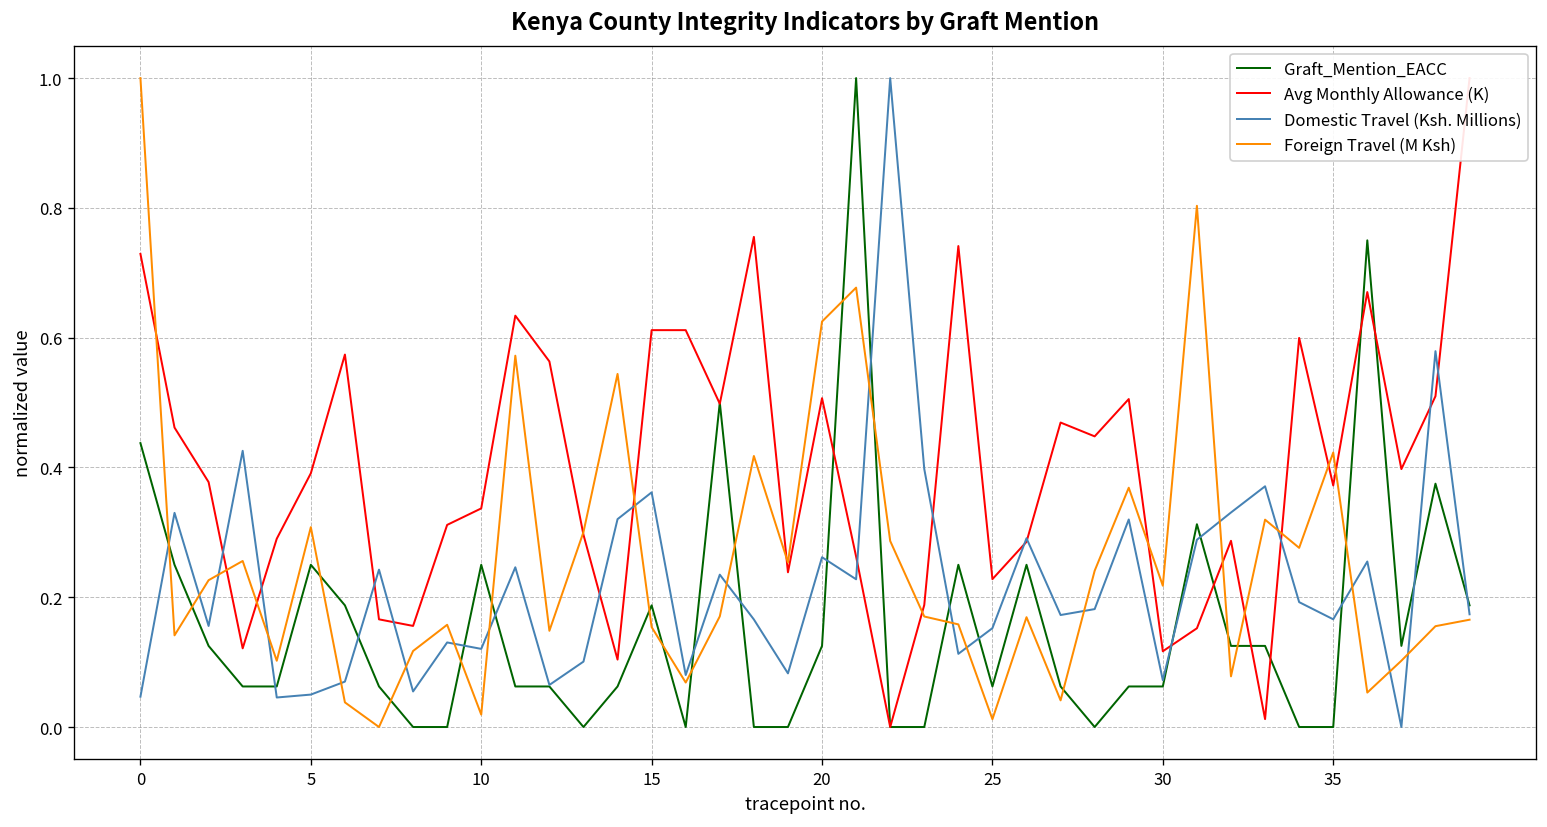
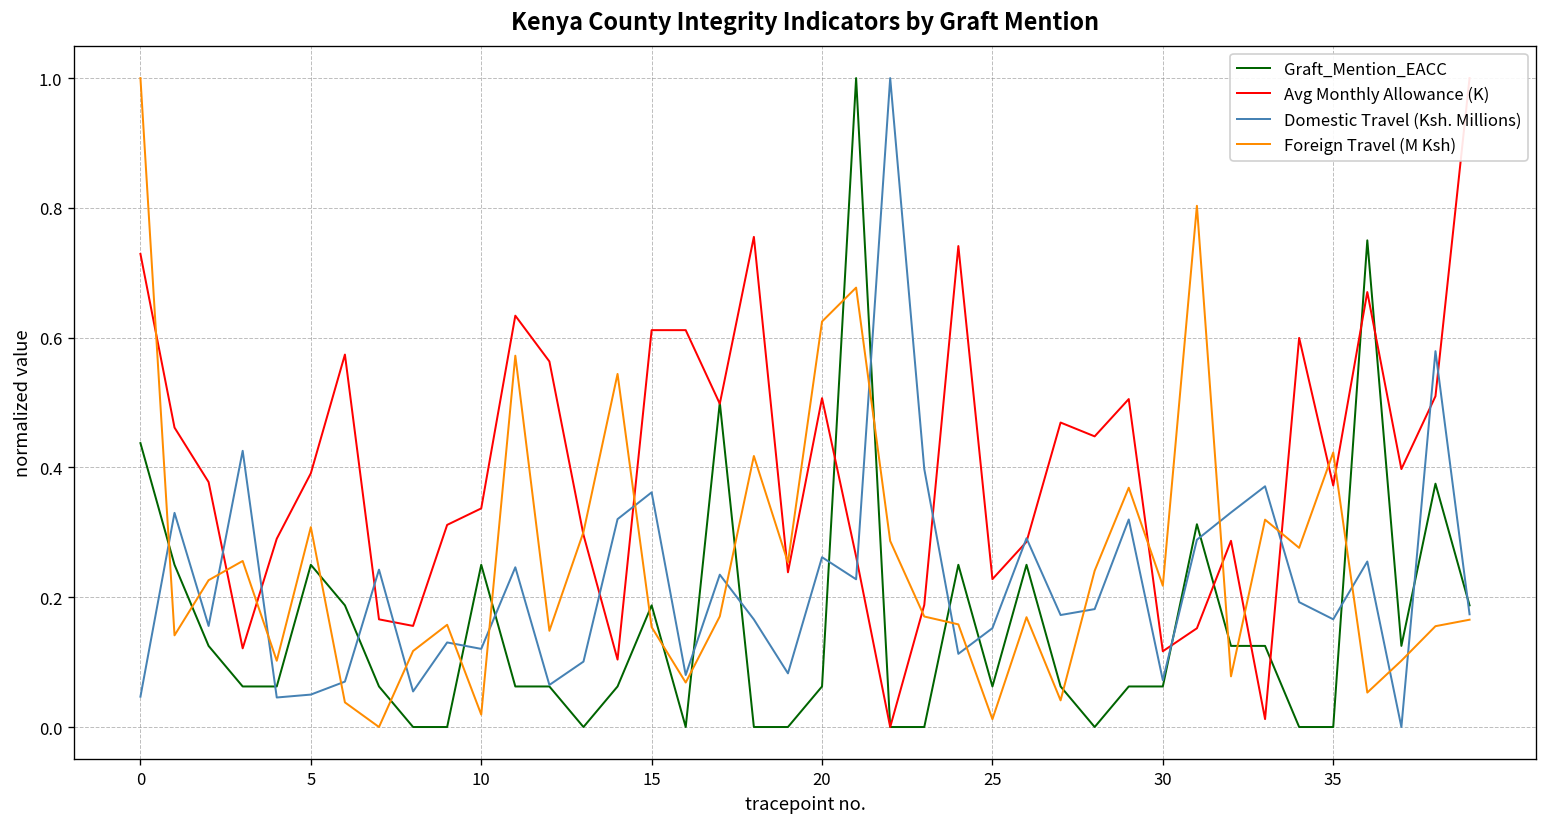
Graft_Mention_EACC, 20: 0.13 -> 0.06
